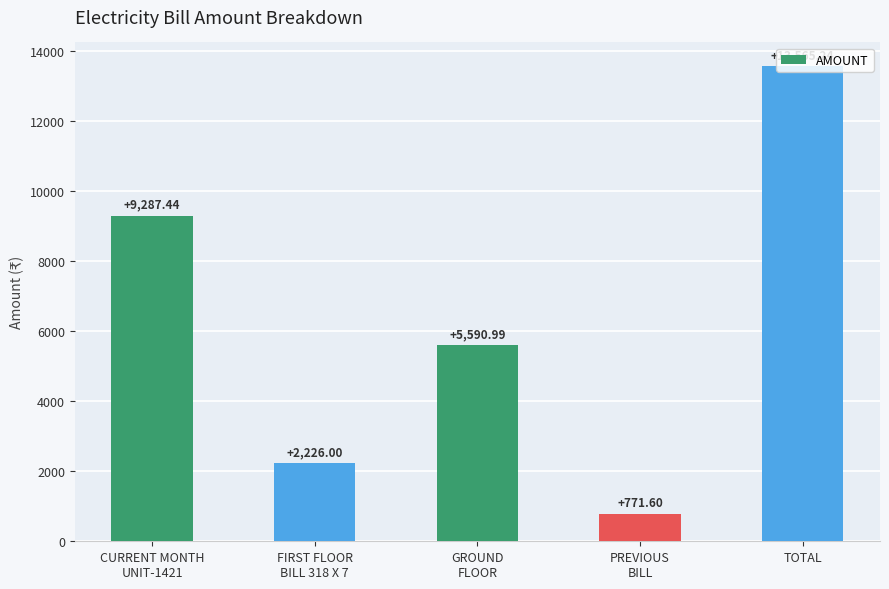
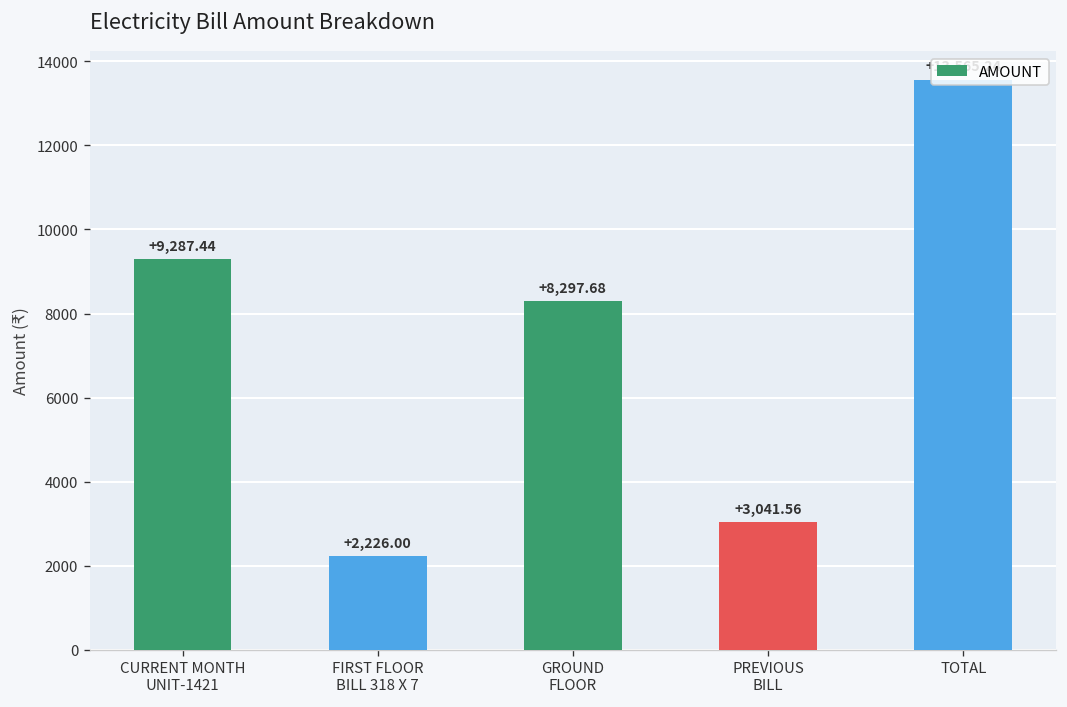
GROUND FLOOR: +5,590.99 -> +8,297.68
PREVIOUS BILL: +771.60 -> +3,041.56
